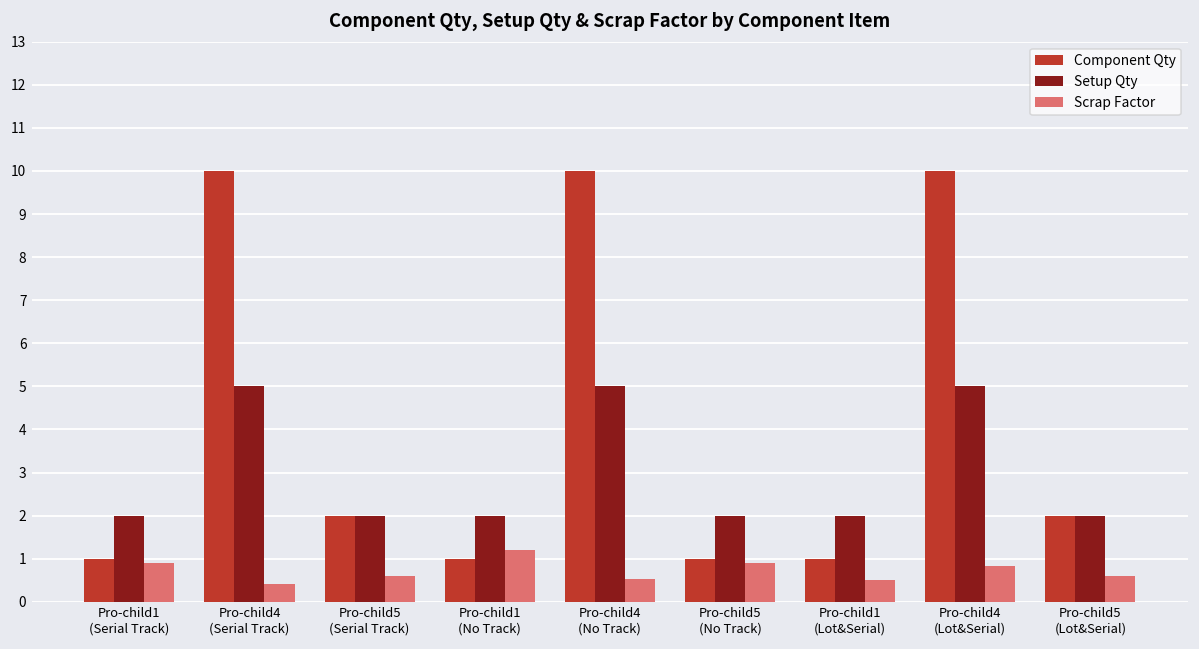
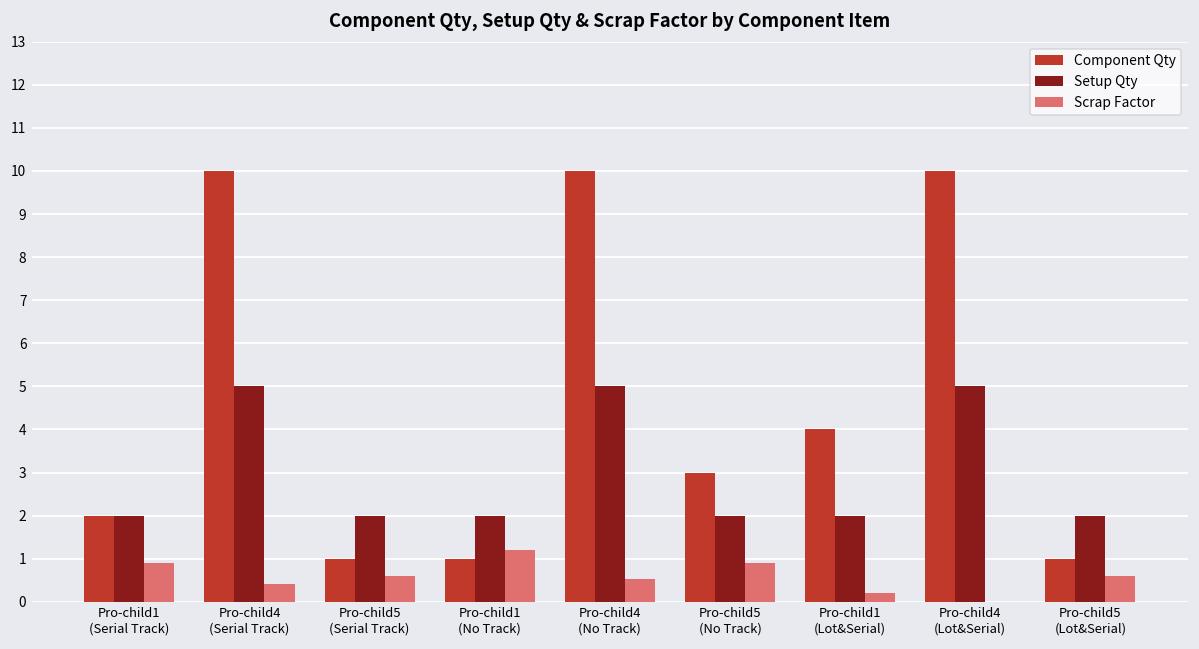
Component Qty, Pro-child1 (Serial Track): 1 -> 2
Component Qty, Pro-child5 (Serial Track): 2 -> 1
Component Qty, Pro-child5 (No Track): 1 -> 3
Component Qty, Pro-child1 (Lot&Serial): 1 -> 4
Scrap Factor, Pro-child1 (Lot&Serial): 0.5 -> 0.2
Scrap Factor, Pro-child4 (Lot&Serial): 0.8 -> 0.0
Component Qty, Pro-child5 (Lot&Serial): 2 -> 1
